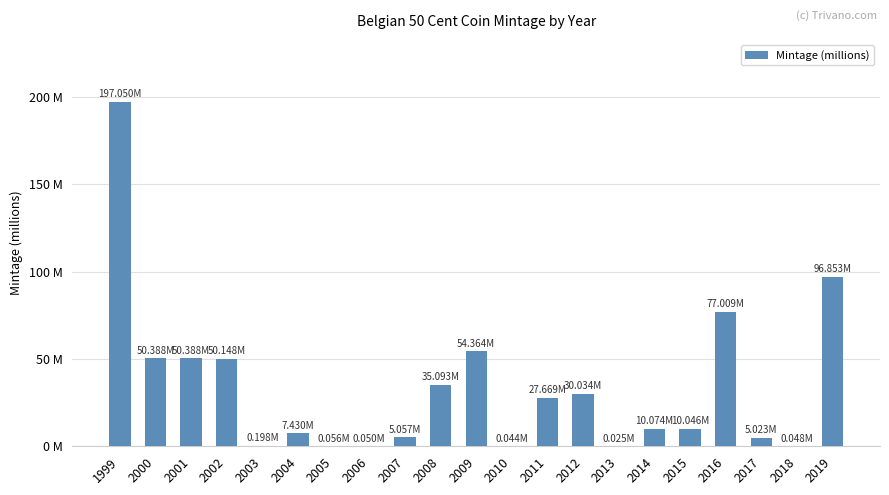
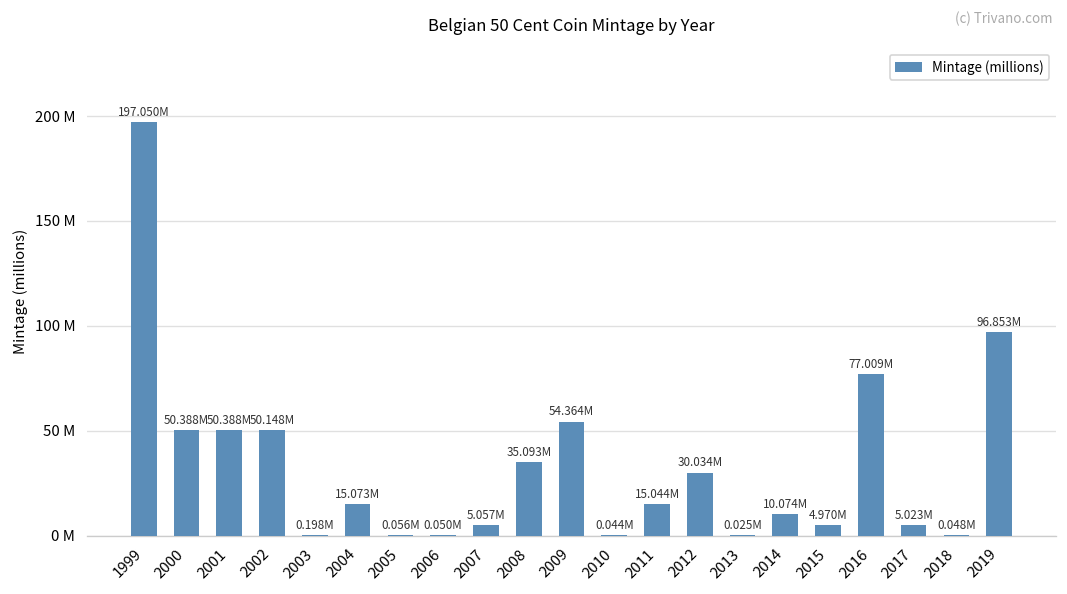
2004: 7.430M -> 15.073M
2011: 27.669M -> 15.044M
2015: 10.046M -> 4.970M
